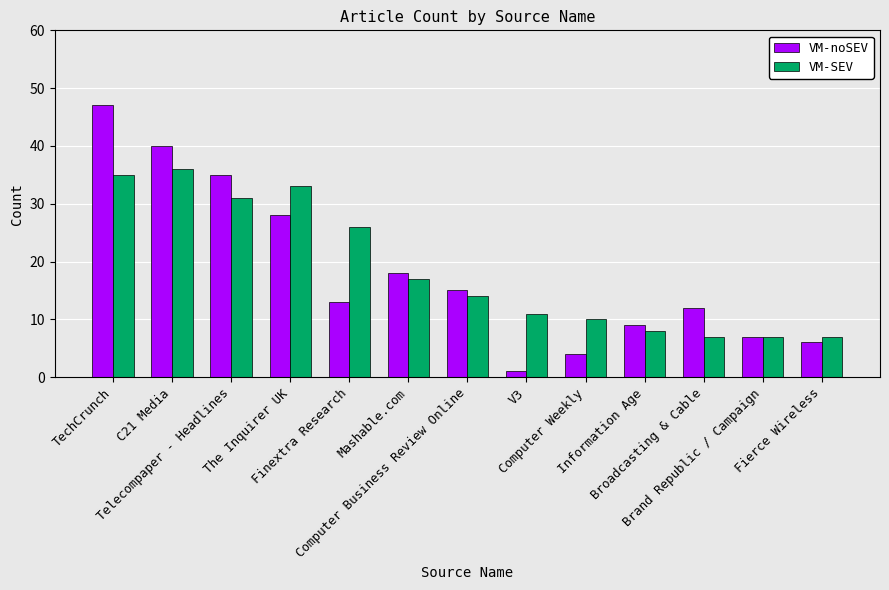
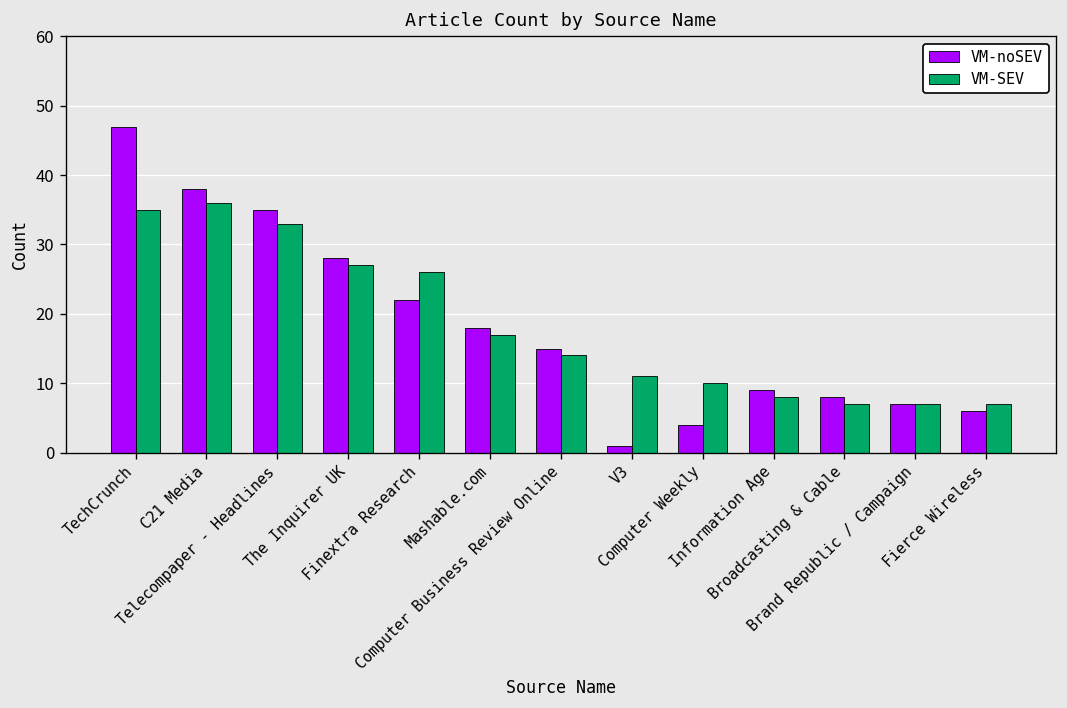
VM-noSEV, C21 Media: 40 -> 38
VM-SEV, Telecompaper - Headlines: 31 -> 33
VM-SEV, The Inquirer UK: 33 -> 27
VM-noSEV, Finextra Research: 13 -> 22
VM-noSEV, Broadcasting & Cable: 12 -> 8
